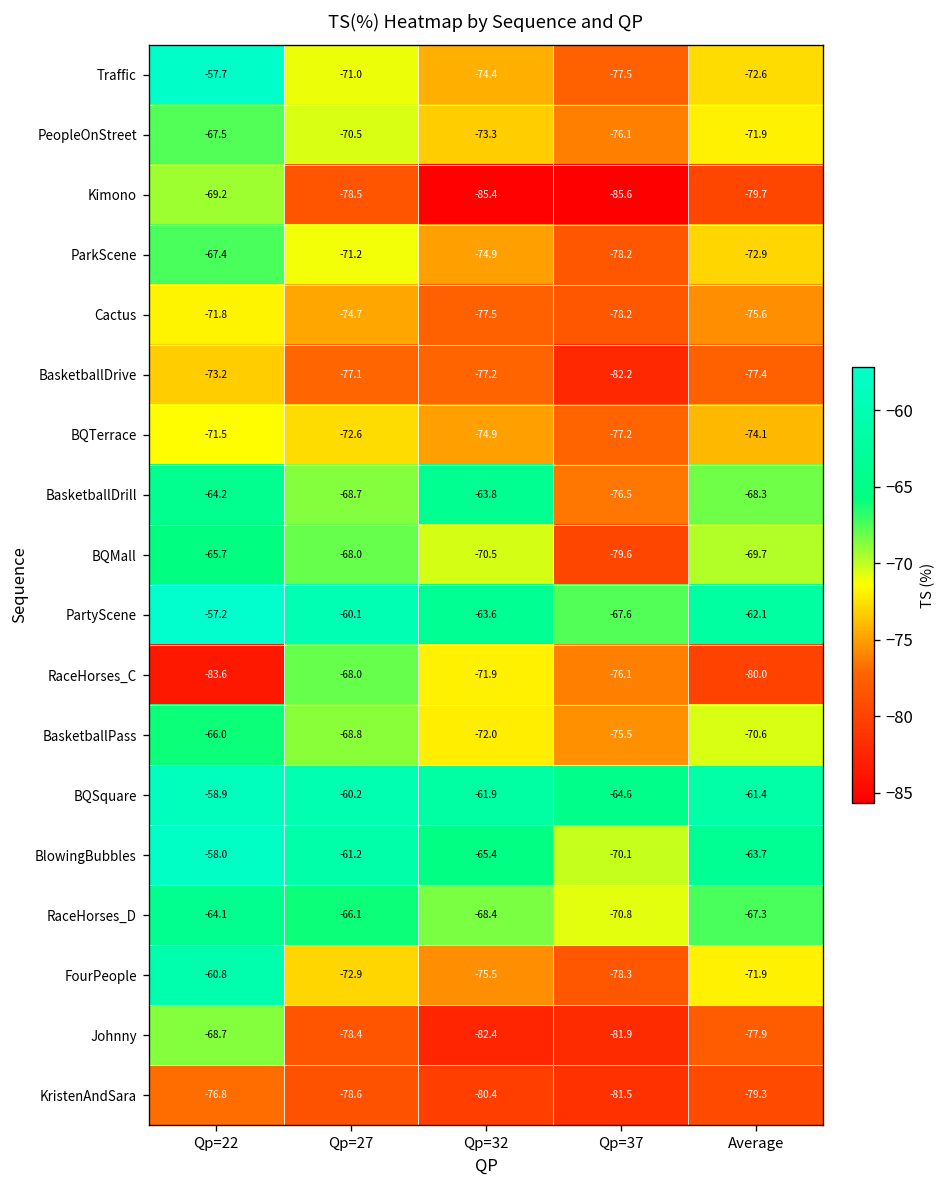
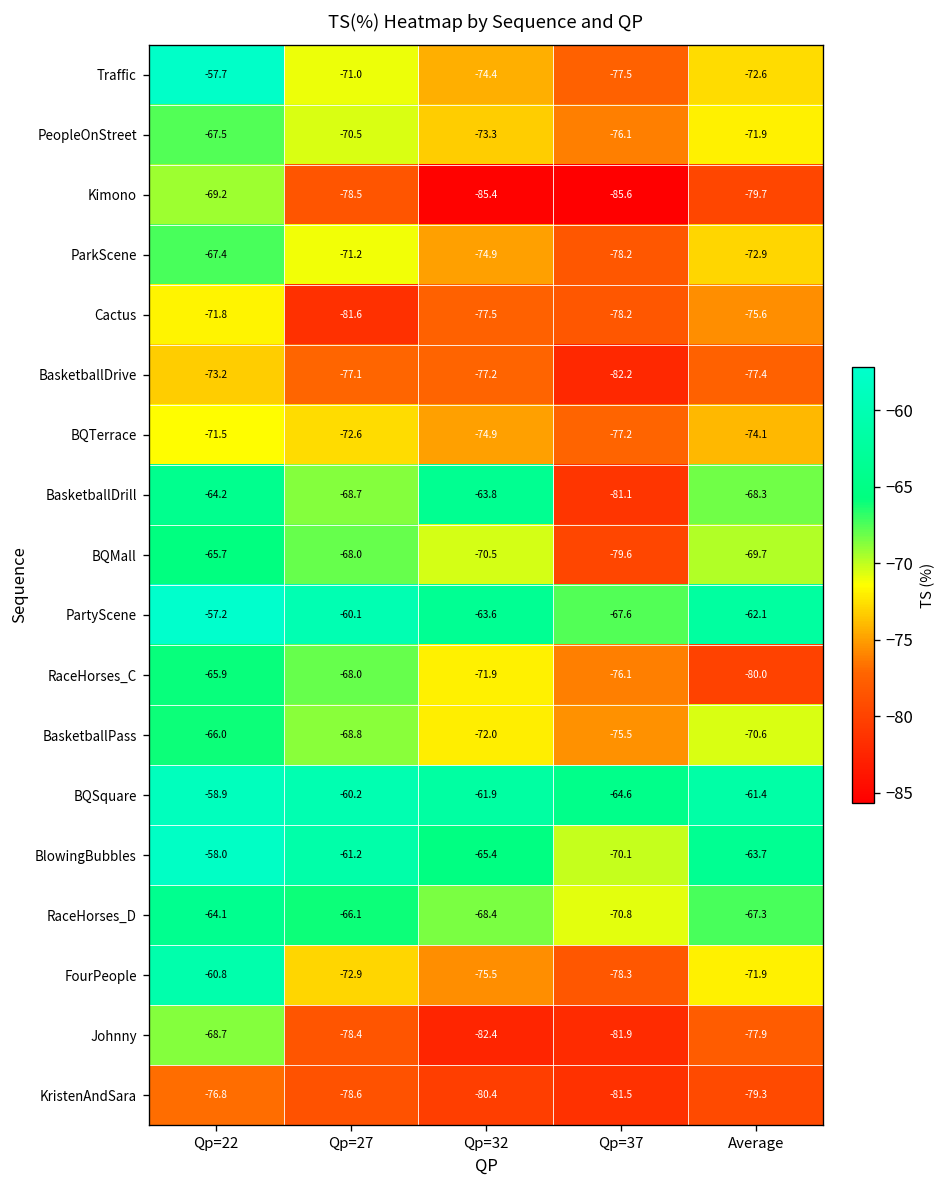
Cactus, Qp=27: -74.7 -> -81.6
BasketballDrill, Qp=37: -76.5 -> -81.1
RaceHorses_C, Qp=22: -83.6 -> -65.9
